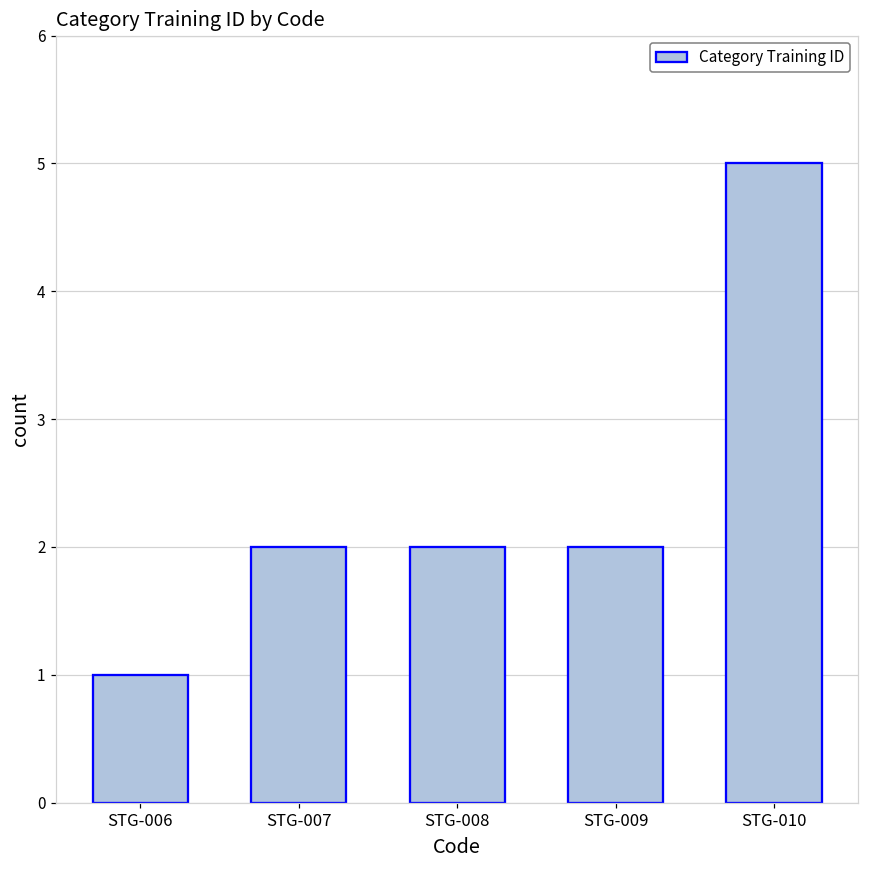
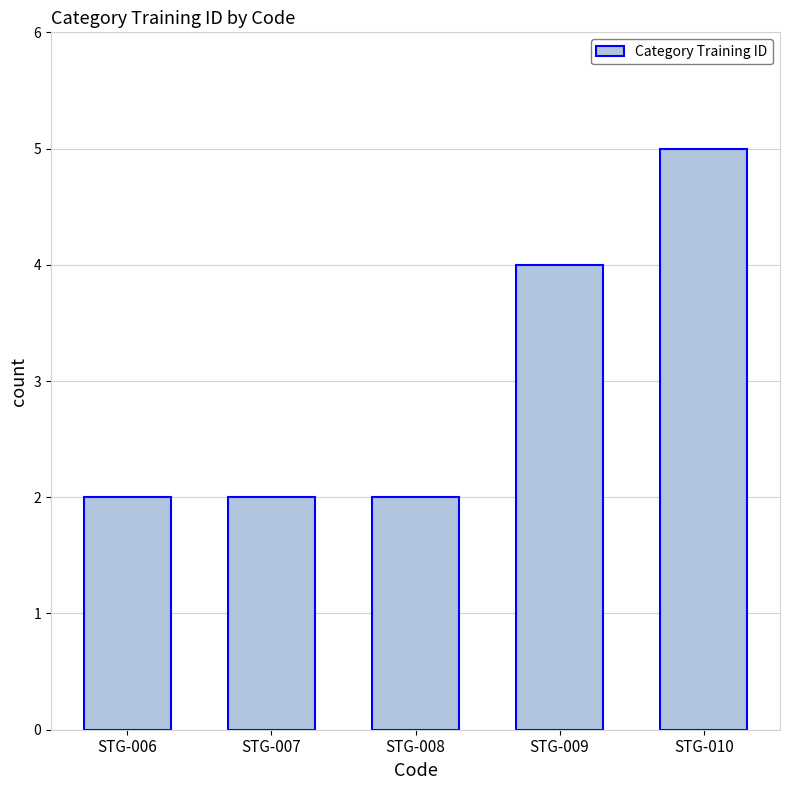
STG-006: 1 -> 2
STG-009: 2 -> 4
